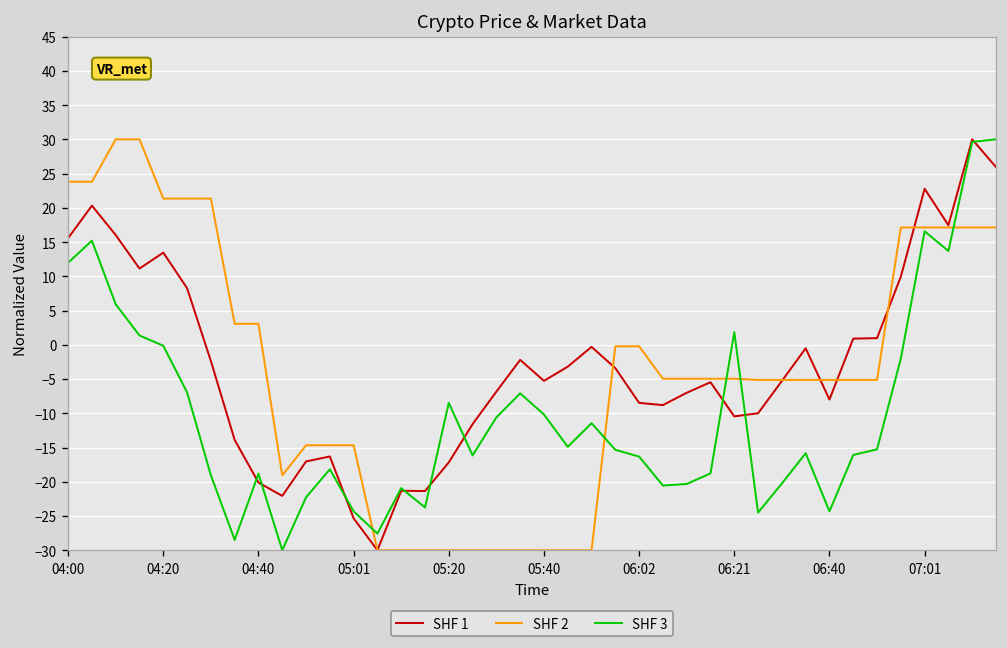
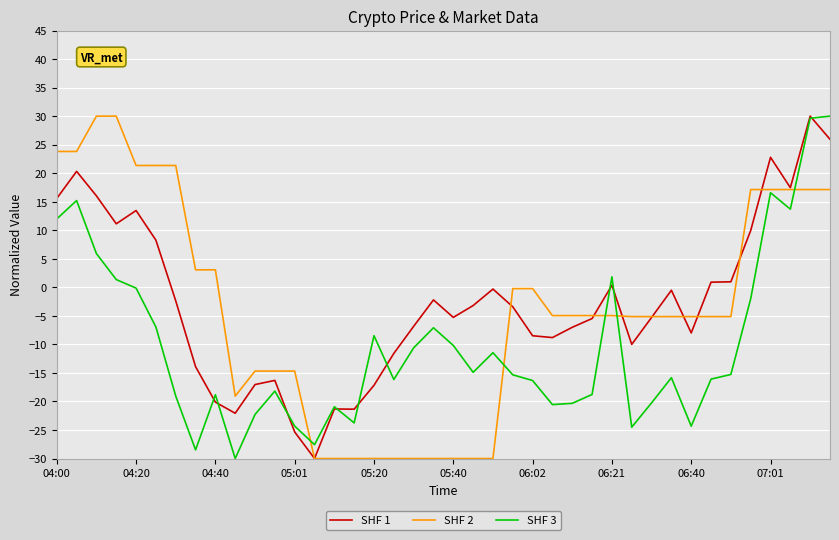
SHF 1, 06:21: -10 -> 0
